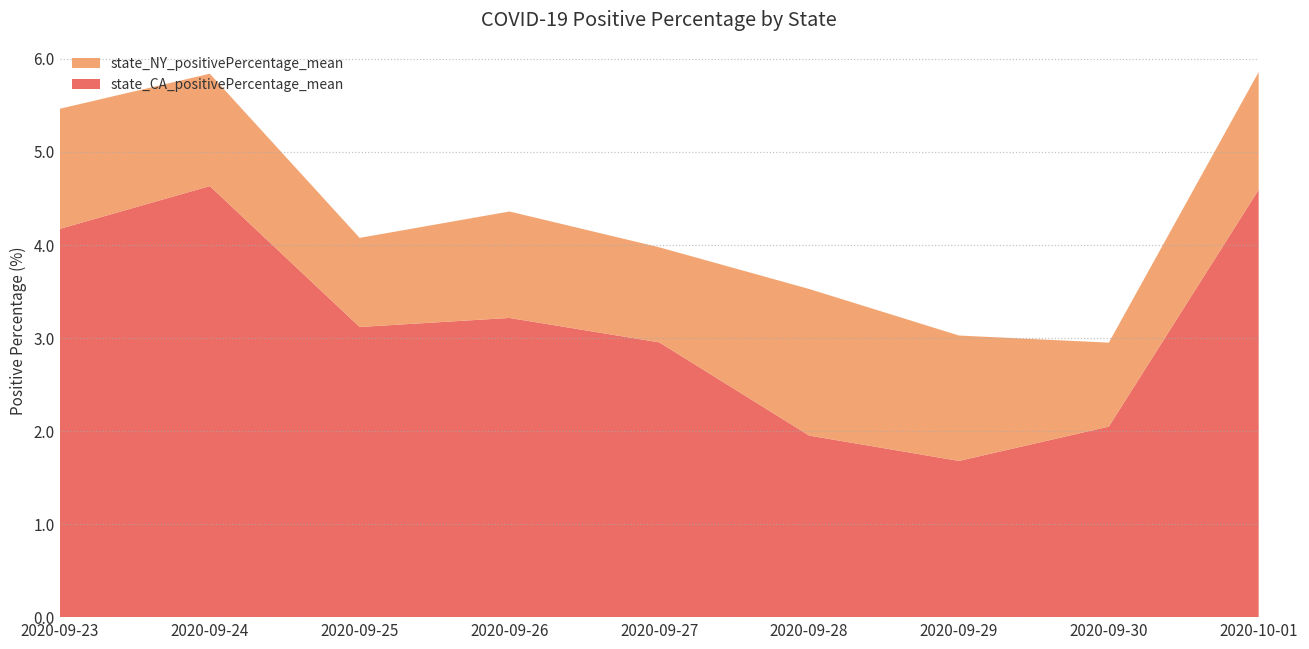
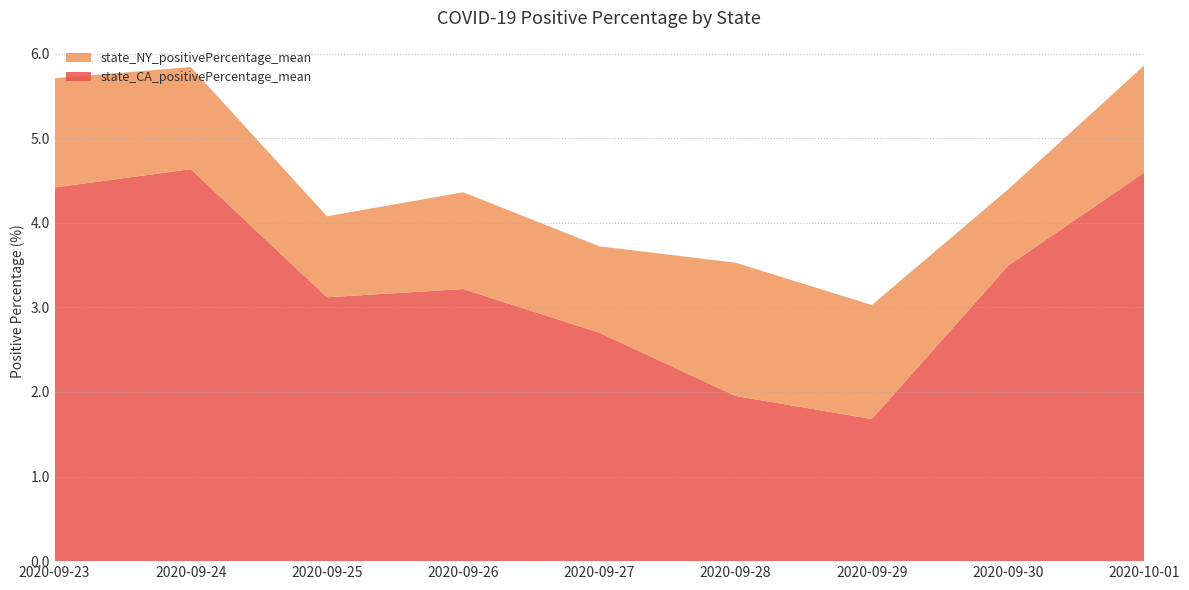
state_CA_positivePercentage_mean, 2020-09-23: 4.2 -> 4.4
state_CA_positivePercentage_mean, 2020-09-27: 3.0 -> 2.7
state_CA_positivePercentage_mean, 2020-09-30: 2.0 -> 3.5
